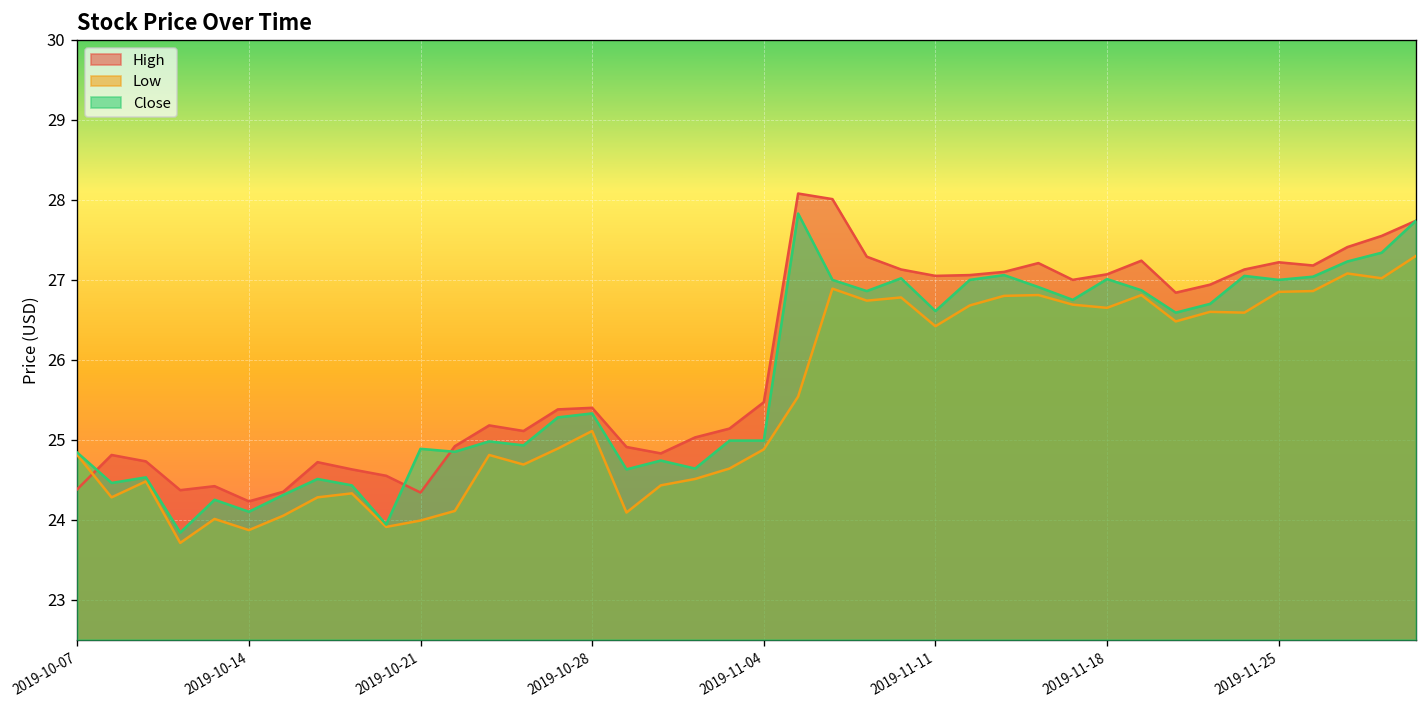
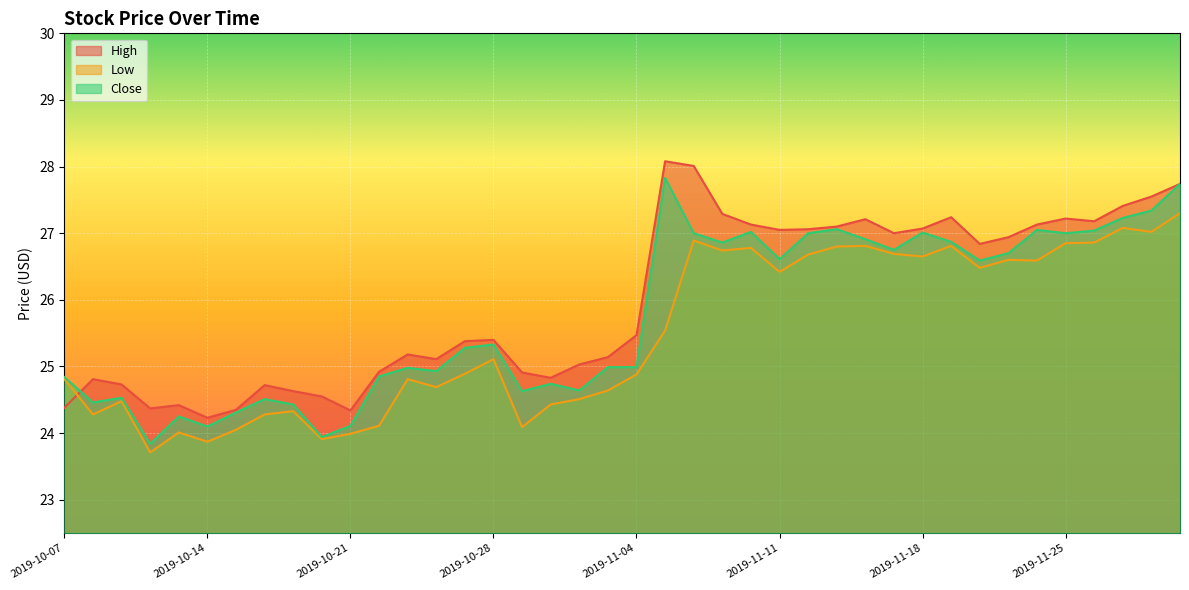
Close, 2019-10-21: 24.9 -> 24.1
